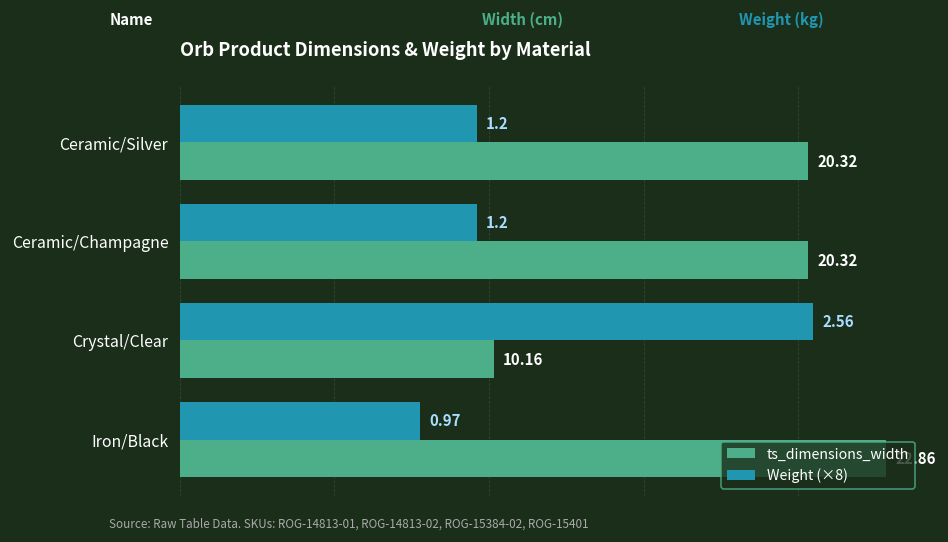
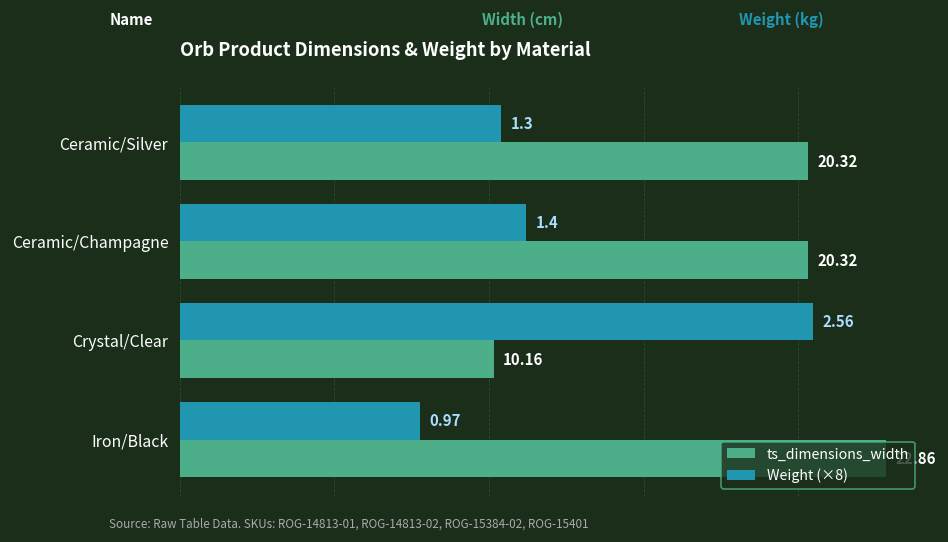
Weight (×8), Ceramic/Silver: 1.2 -> 1.3
Weight (×8), Ceramic/Champagne: 1.2 -> 1.4
